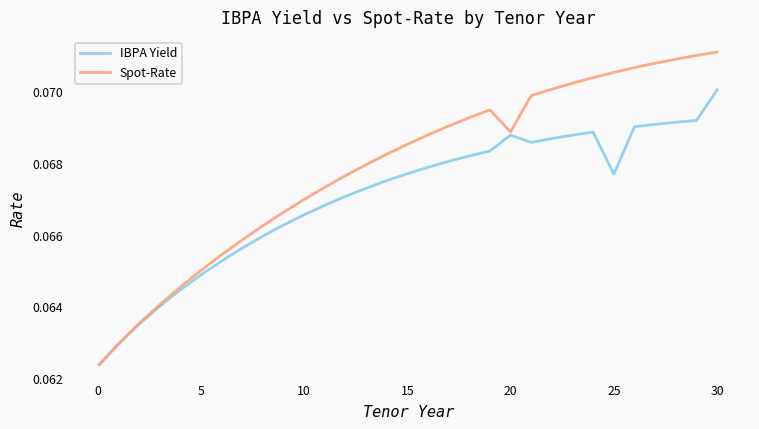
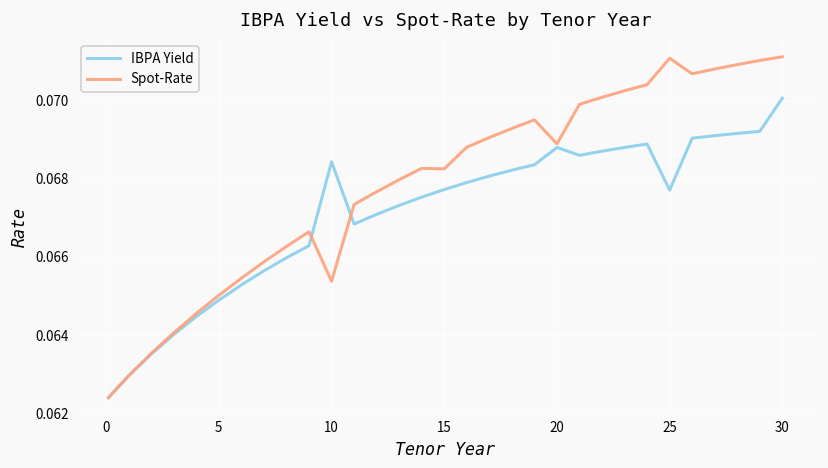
IBPA Yield, 10: 0.0666 -> 0.0684
Spot-Rate, 10: 0.0670 -> 0.0654
Spot-Rate, 15: 0.0685 -> 0.0683
Spot-Rate, 25: 0.0706 -> 0.0711
